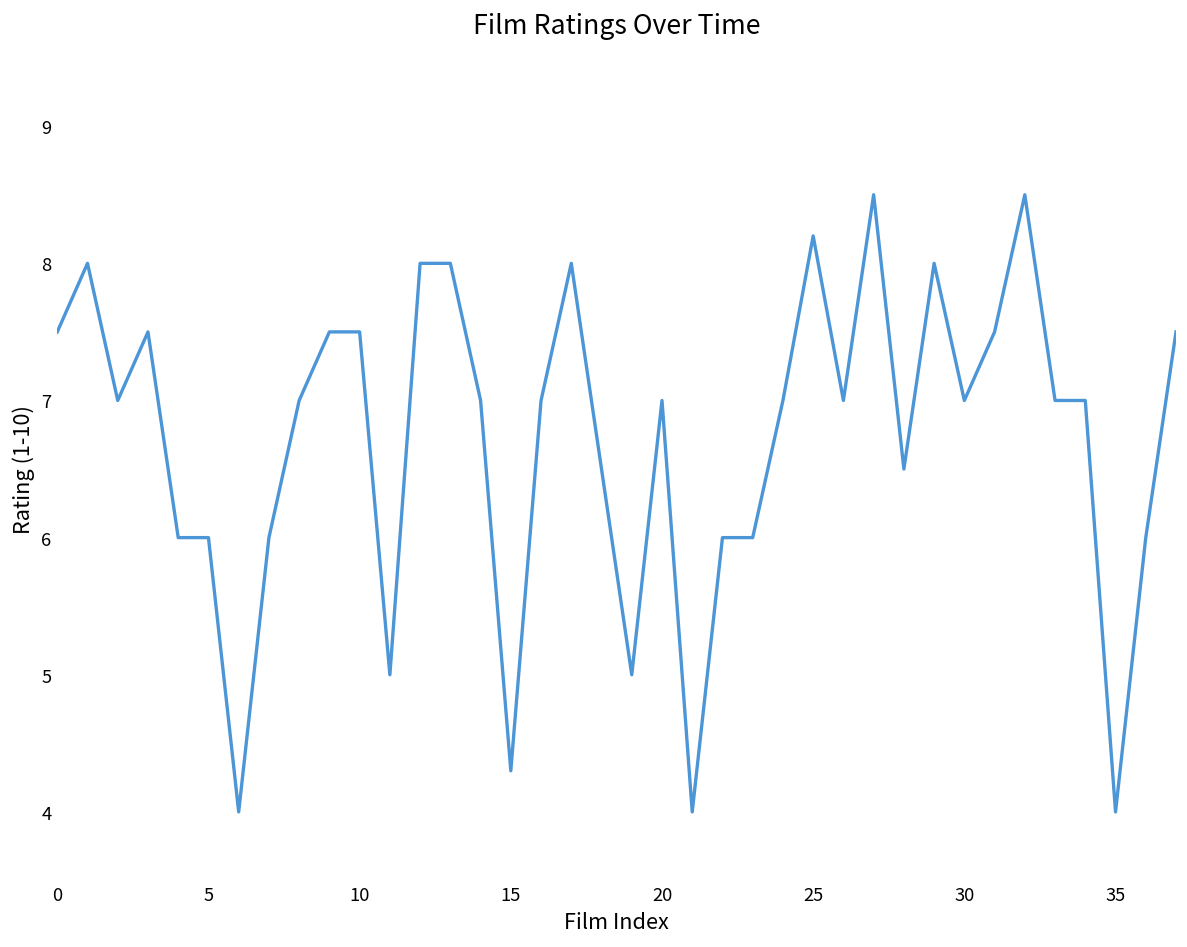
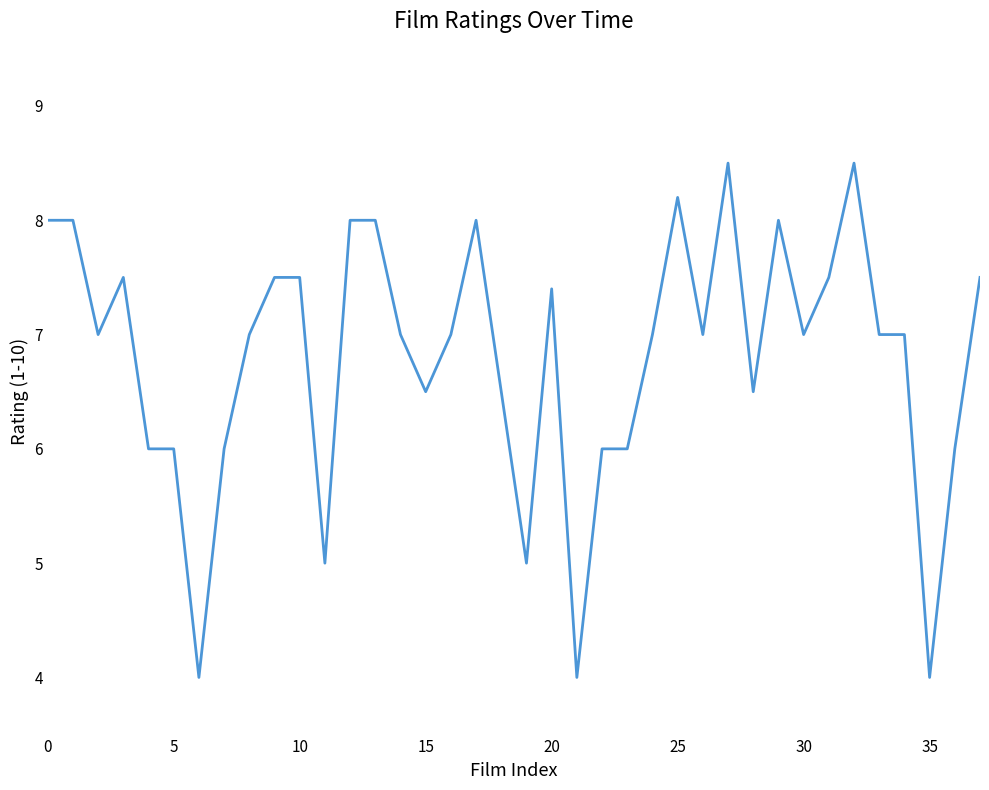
0: 7.5 -> 8.0
15: 4.3 -> 6.5
20: 7.0 -> 7.4
